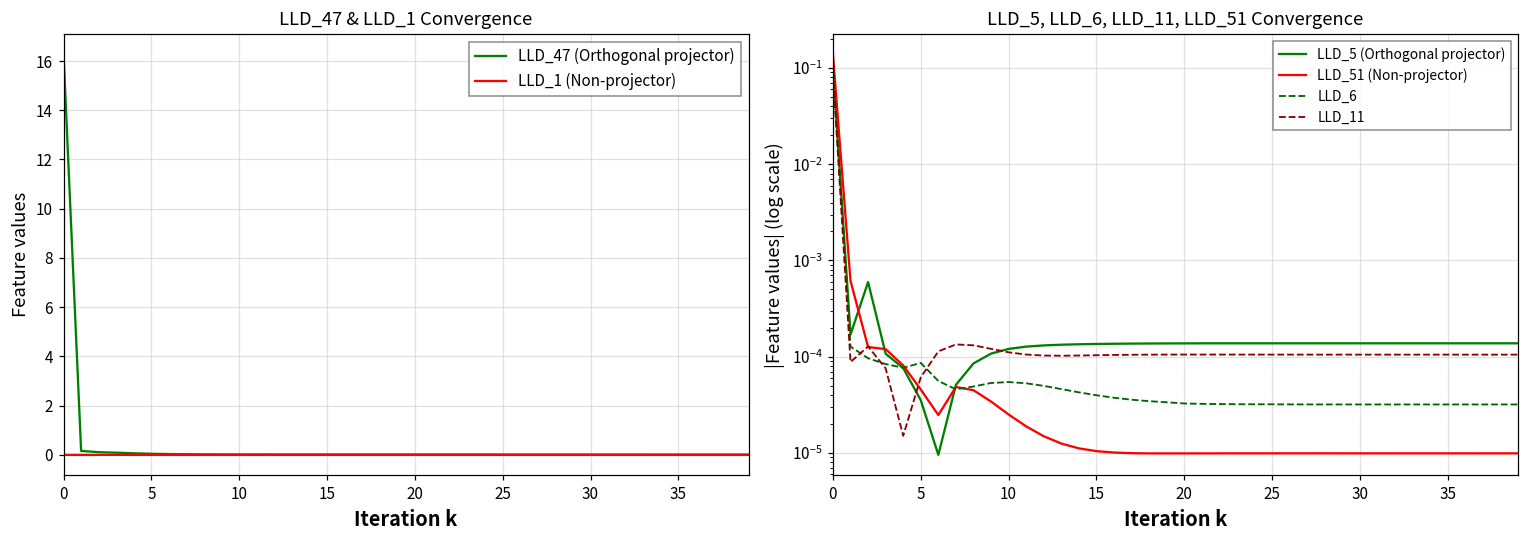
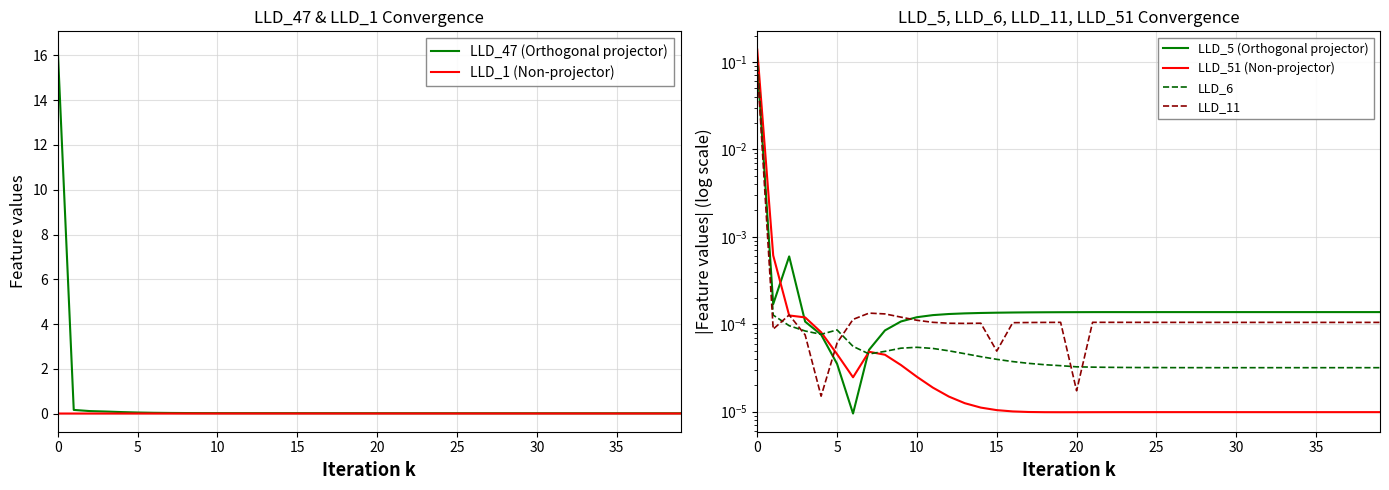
LLD_5, LLD_6, LLD_11, LLD_51 Convergence, LLD_11, 15: 0.00010 -> 0.00005
LLD_5, LLD_6, LLD_11, LLD_51 Convergence, LLD_11, 20: 0.00011 -> 0.000017
